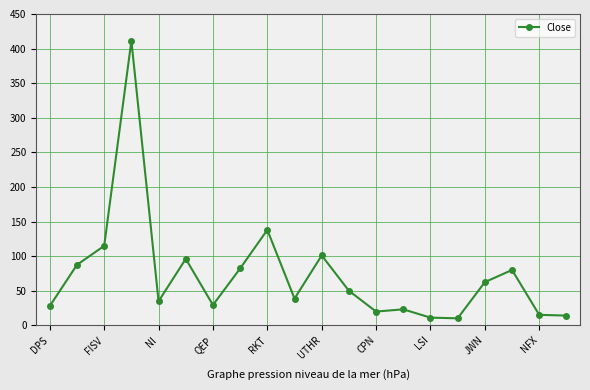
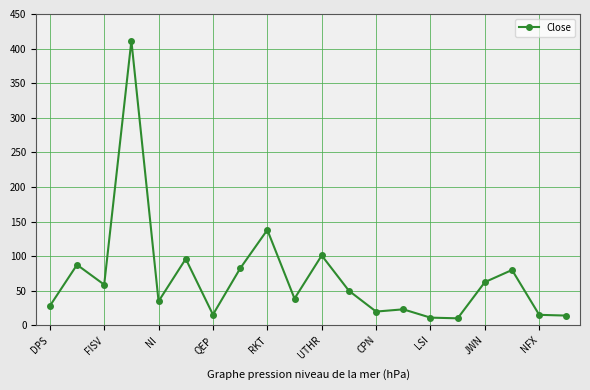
FISV: 110 -> 60
QEP: 30 -> 20
